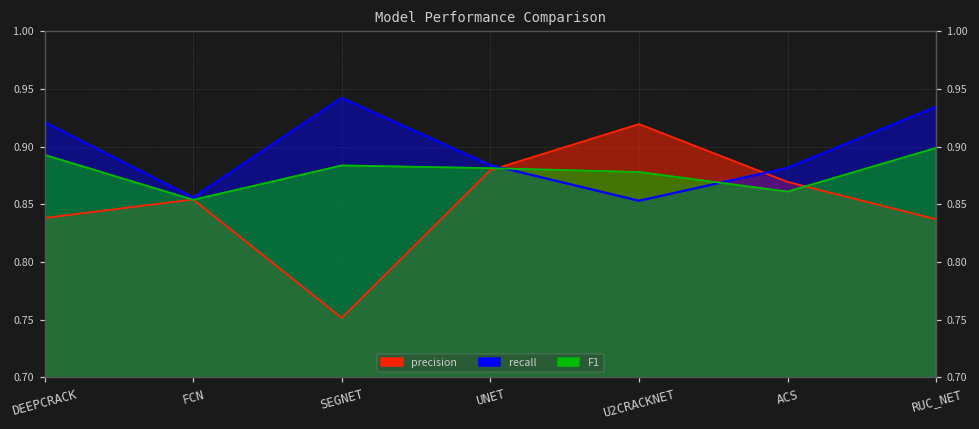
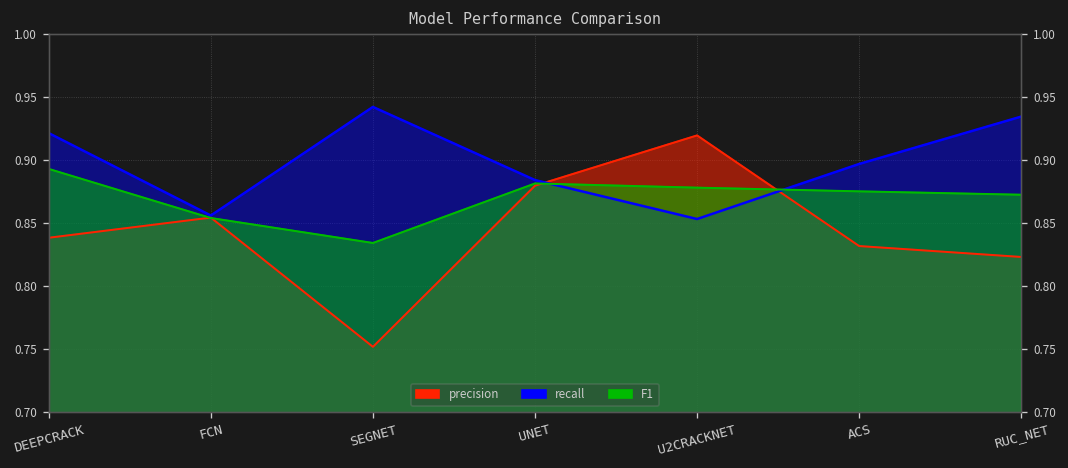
F1, SEGNET: 0.884 -> 0.834
precision, ACS: 0.869 -> 0.832
recall, ACS: 0.882 -> 0.897
F1, ACS: 0.861 -> 0.875
precision, RUC_NET: 0.837 -> 0.823
F1, RUC_NET: 0.899 -> 0.872
